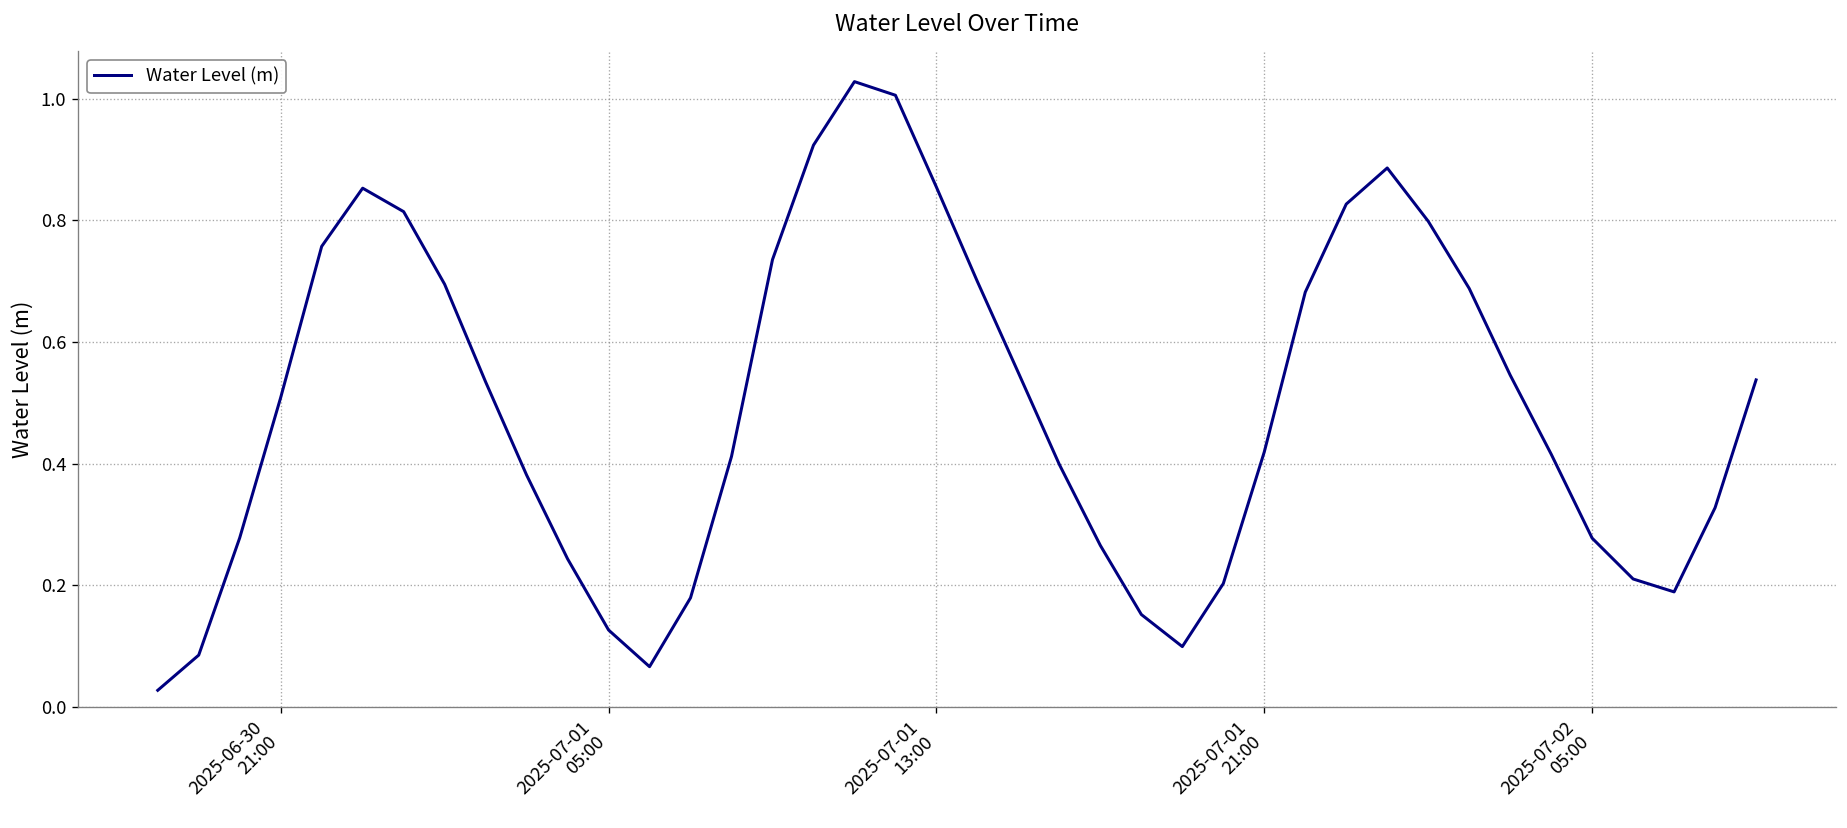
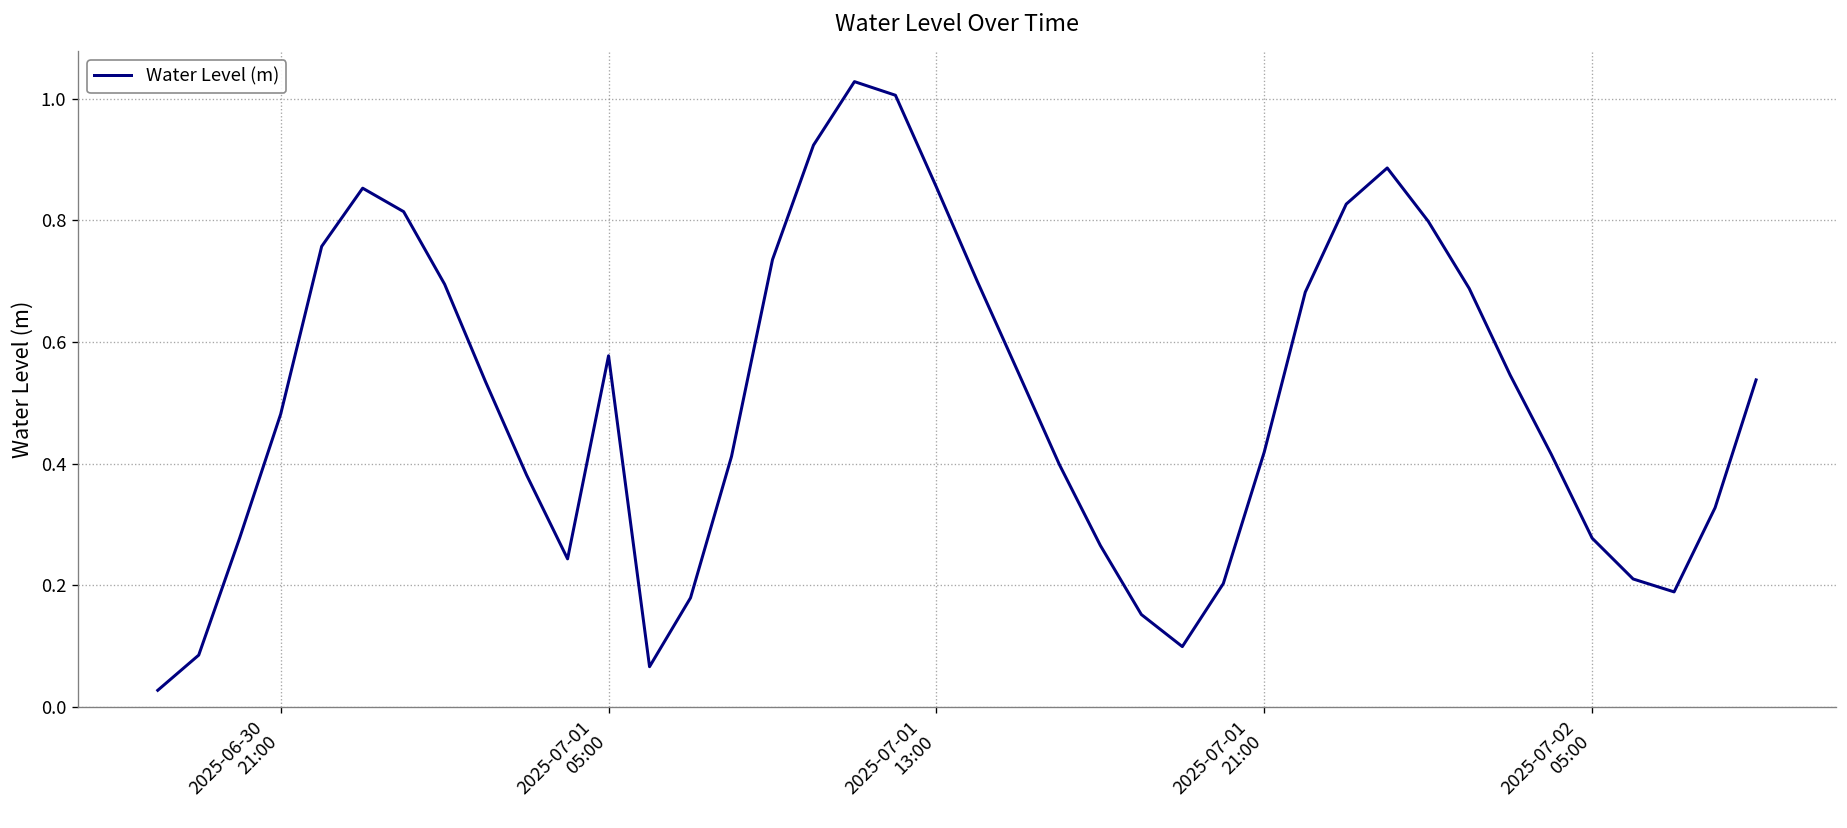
2025-06-30 21:00: 0.51 -> 0.48
2025-07-01 05:00: 0.13 -> 0.58
